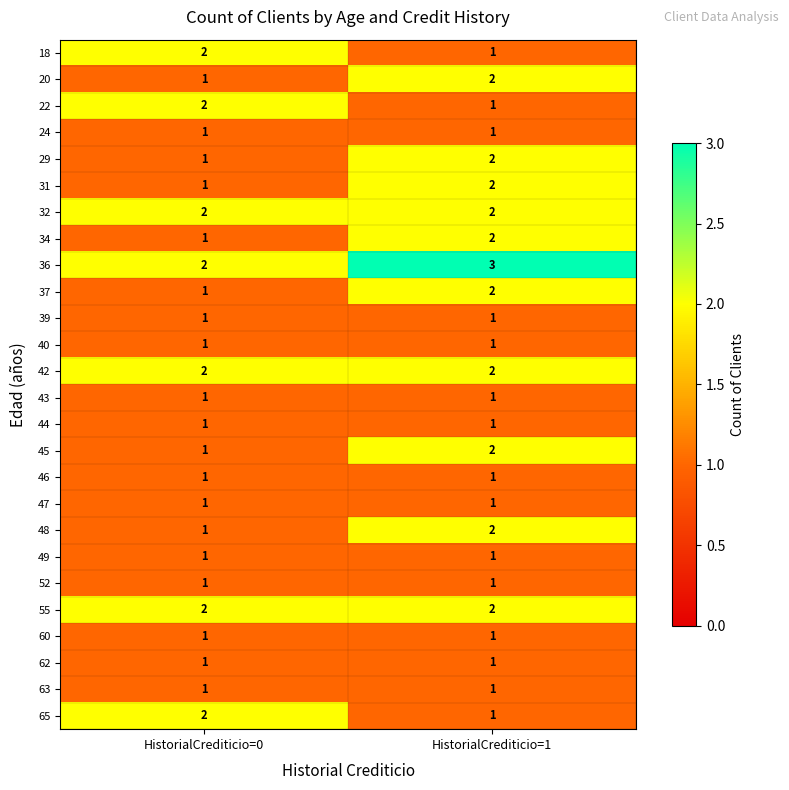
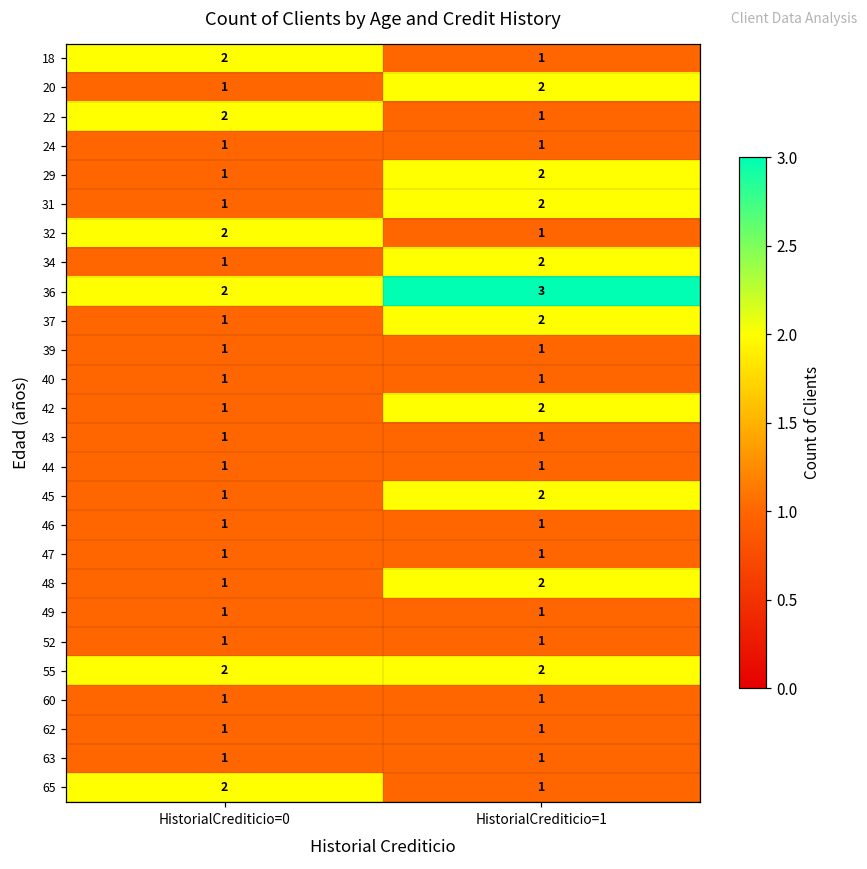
32, HistorialCrediticio=1: 2 -> 1
42, HistorialCrediticio=0: 2 -> 1
